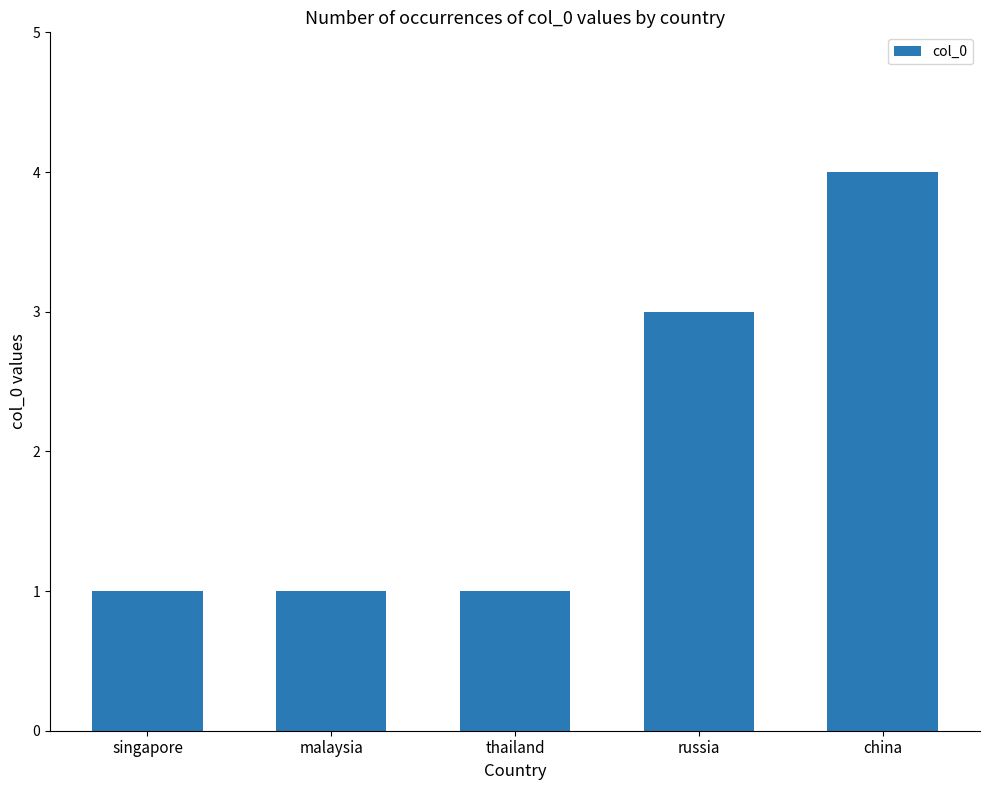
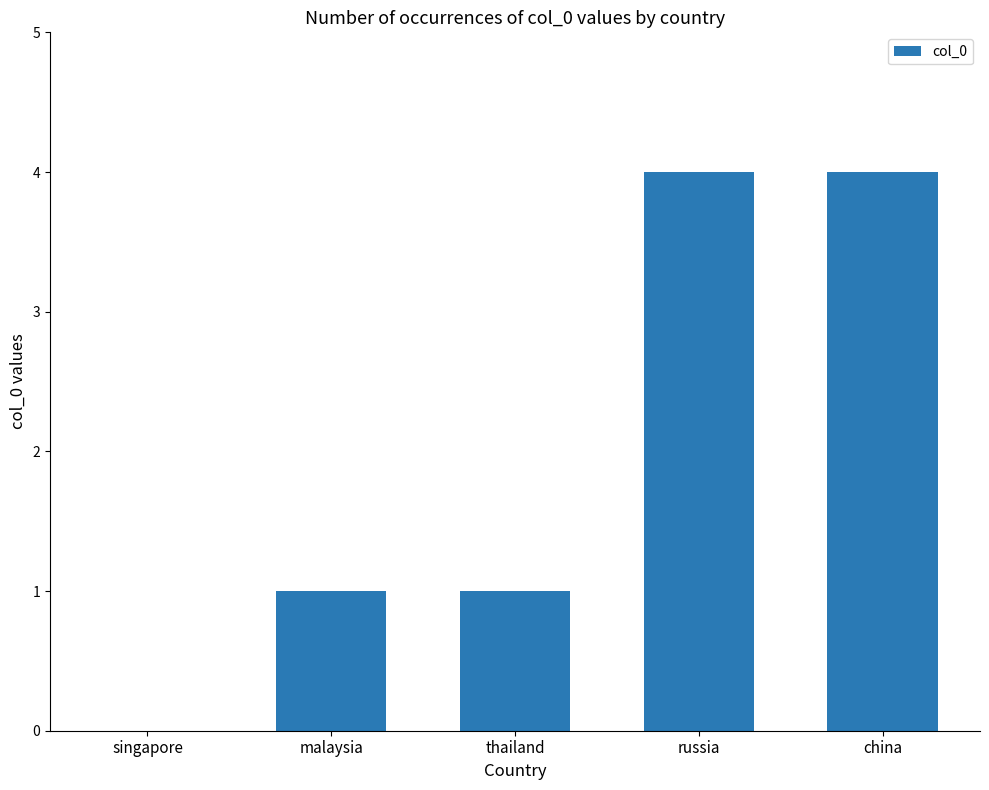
singapore: 1 -> 0
russia: 3 -> 4
